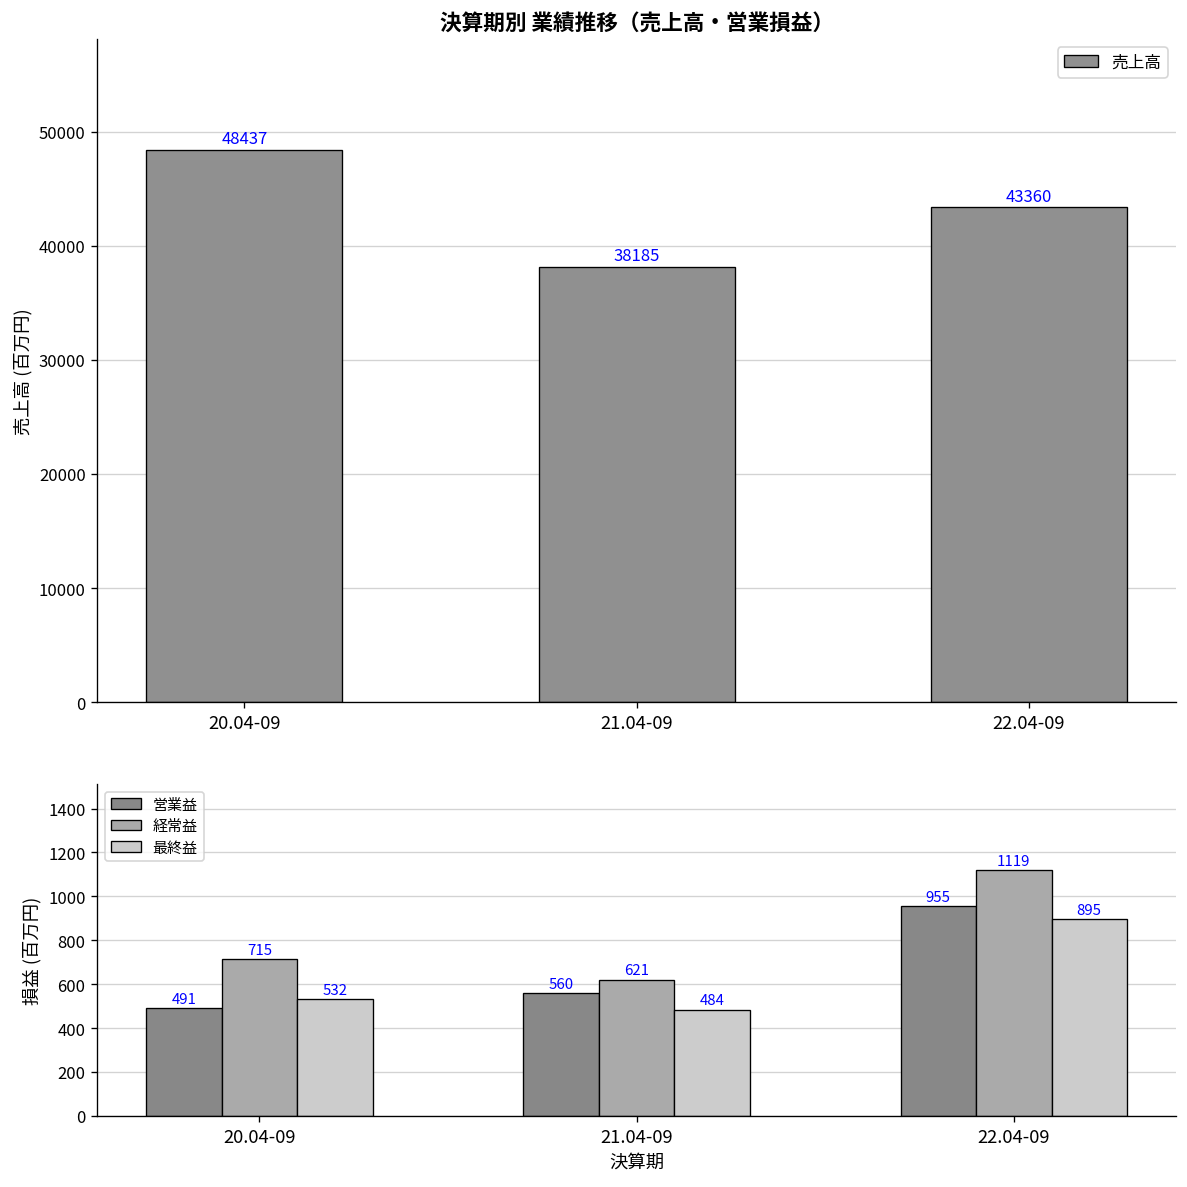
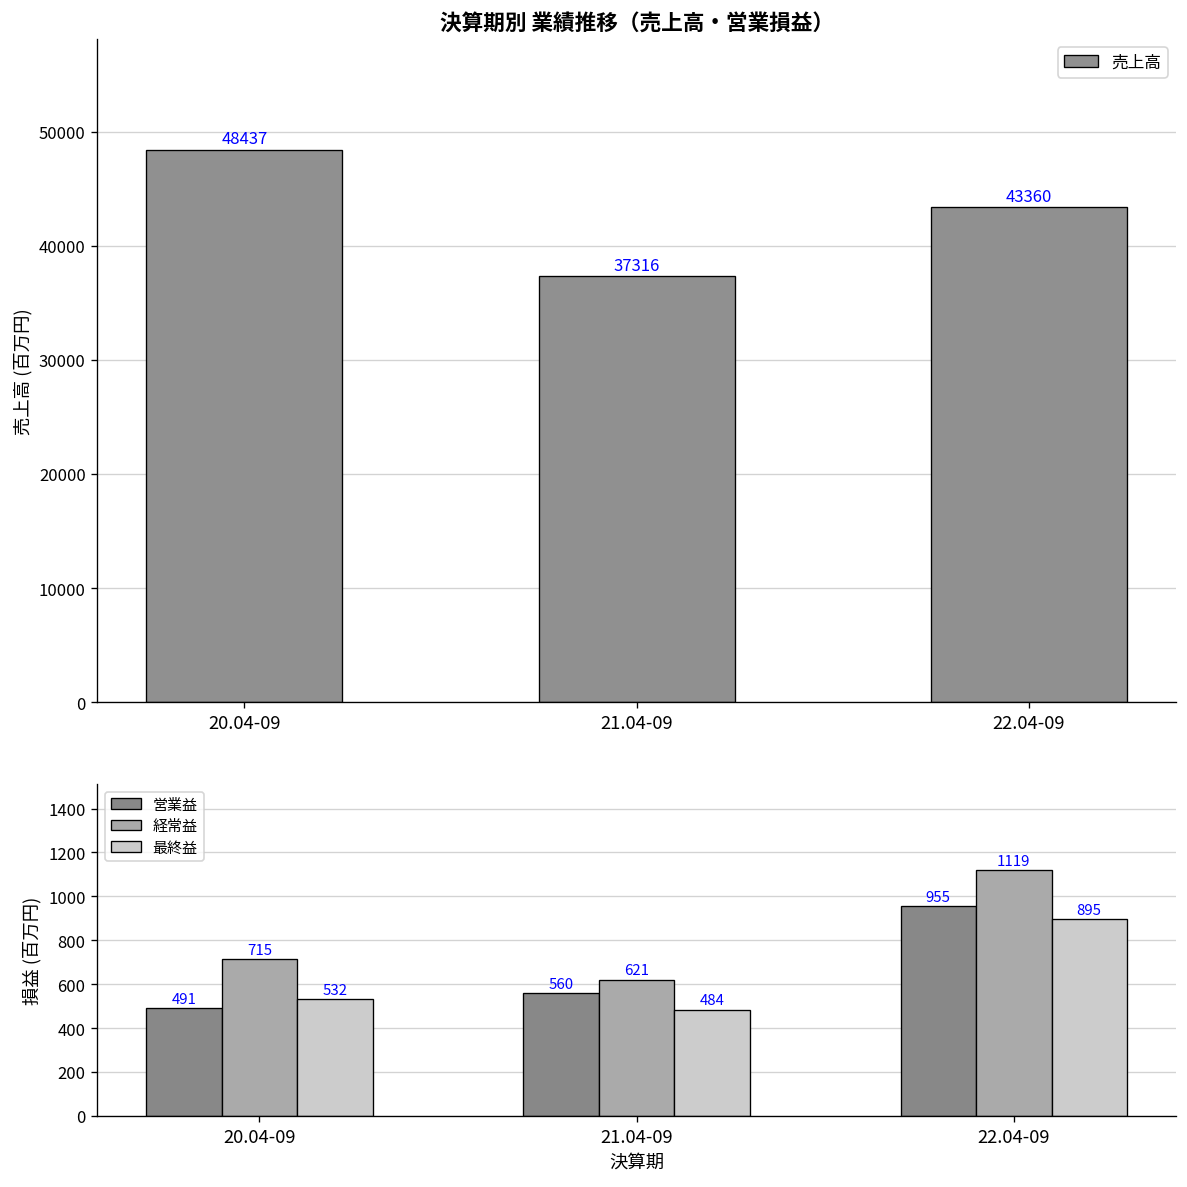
決算期別 業績推移（売上高・営業損益）, 21.04-09: 38185 -> 37316
